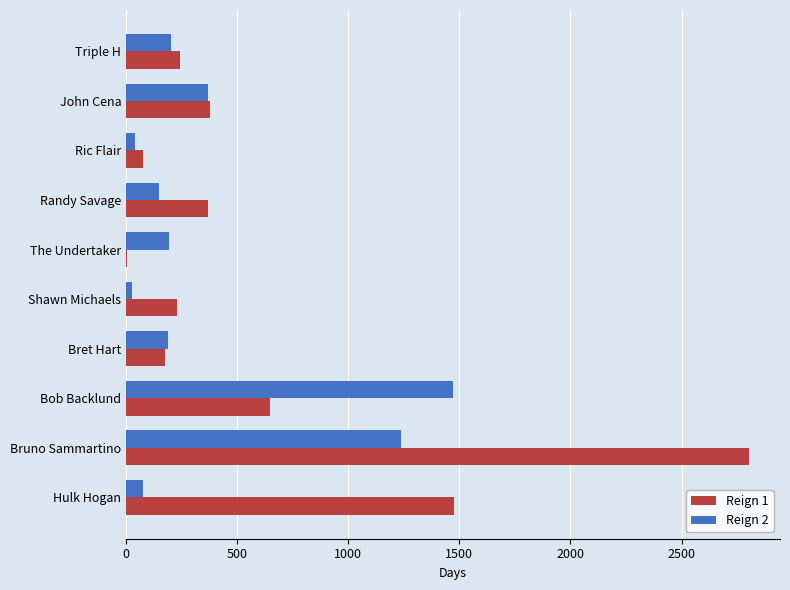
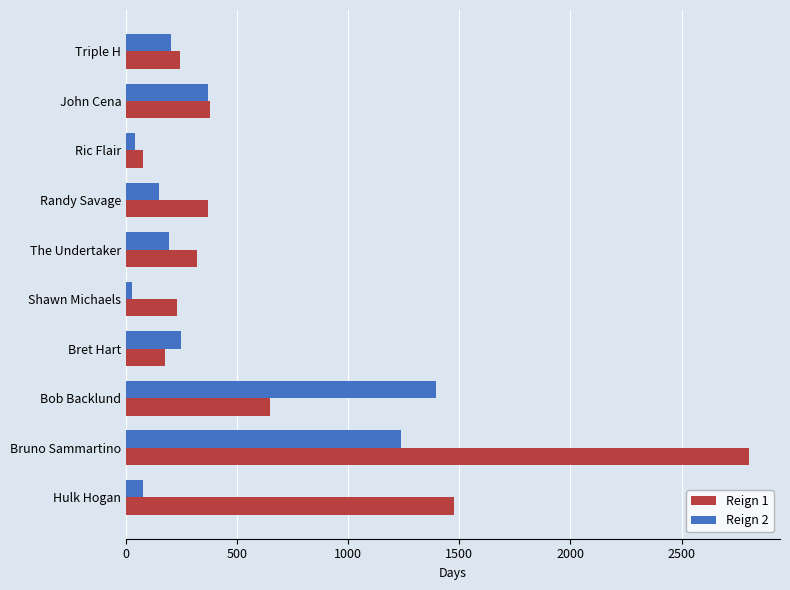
Reign 1, The Undertaker: 10 -> 320
Reign 2, Bret Hart: 190 -> 250
Reign 2, Bob Backlund: 1470 -> 1400
